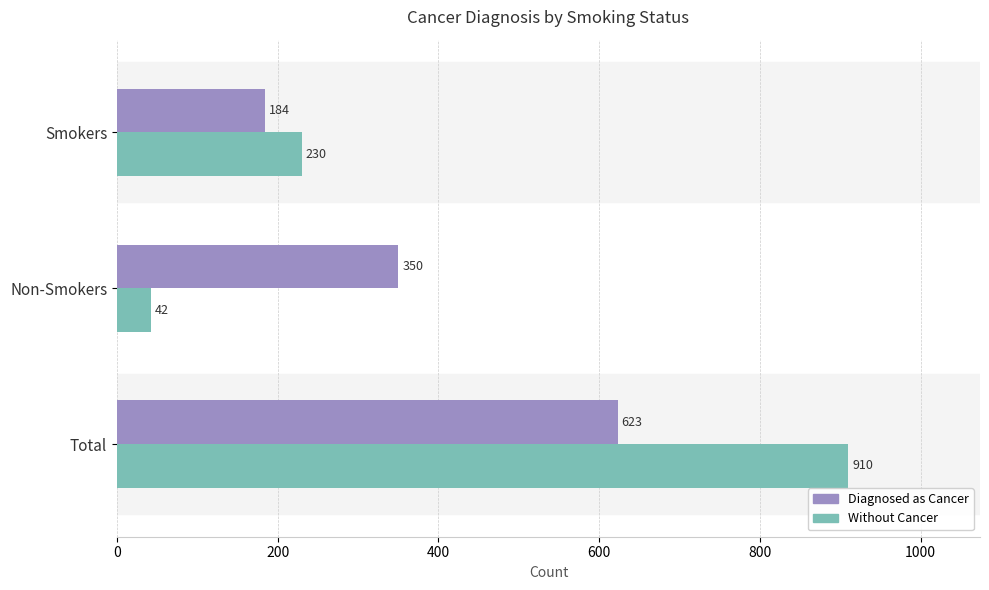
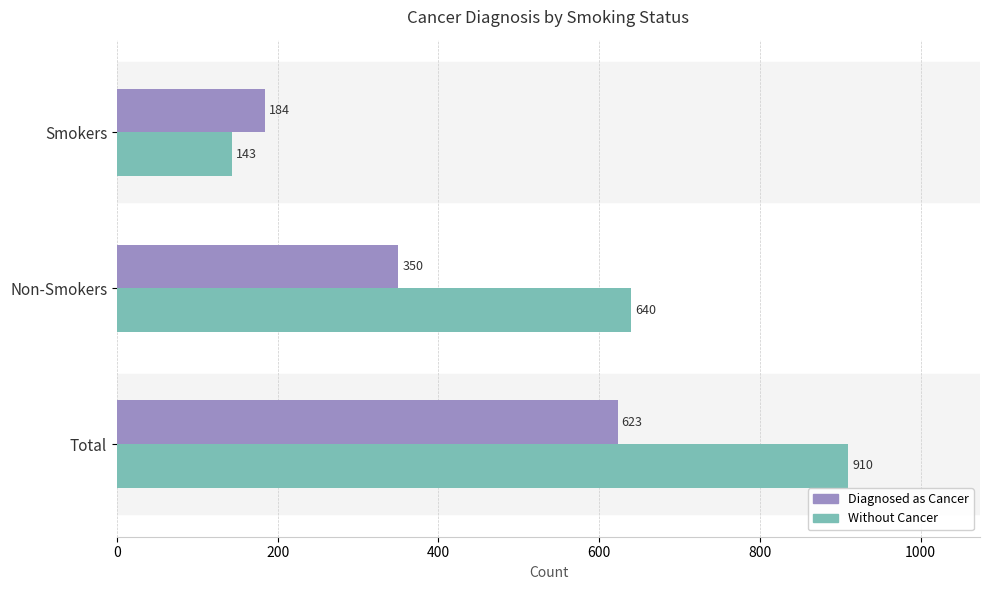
Without Cancer, Smokers: 230 -> 143
Without Cancer, Non-Smokers: 42 -> 640
